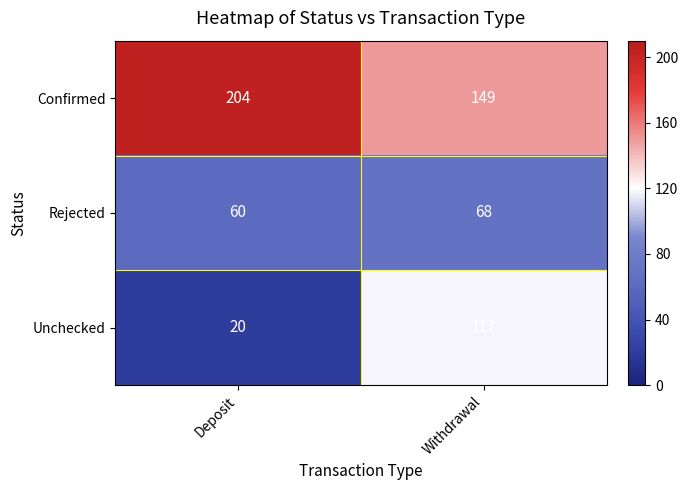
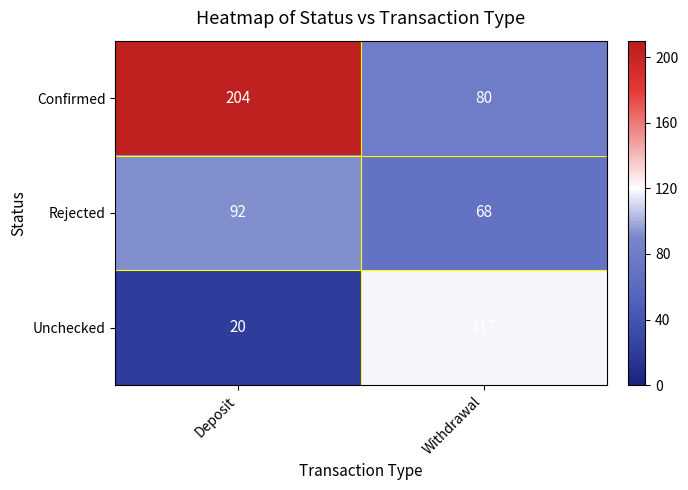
Confirmed, Withdrawal: 149 -> 80
Rejected, Deposit: 60 -> 92
